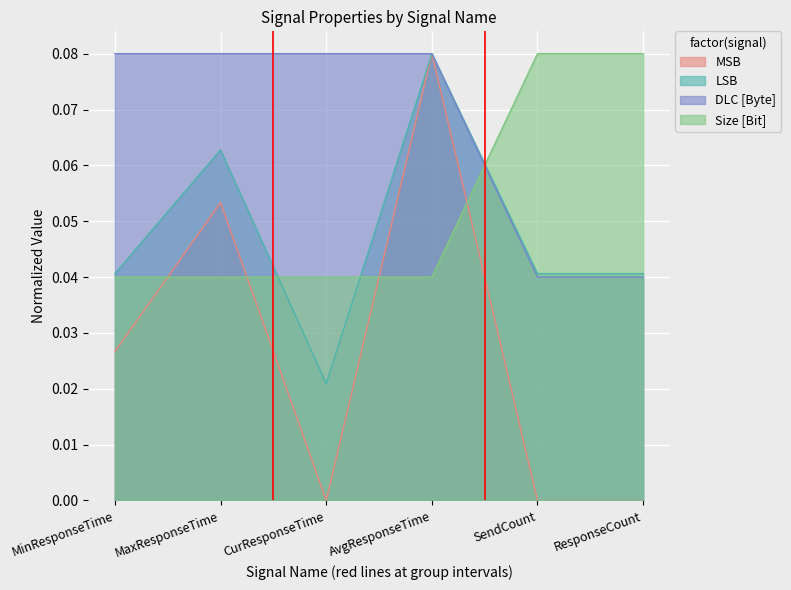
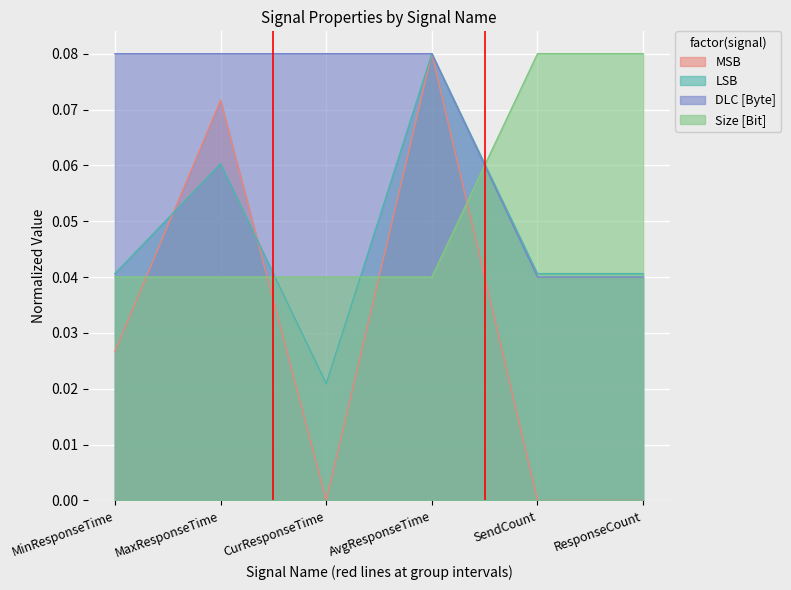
MSB, MaxResponseTime: 0.053 -> 0.072
LSB, MaxResponseTime: 0.063 -> 0.060
